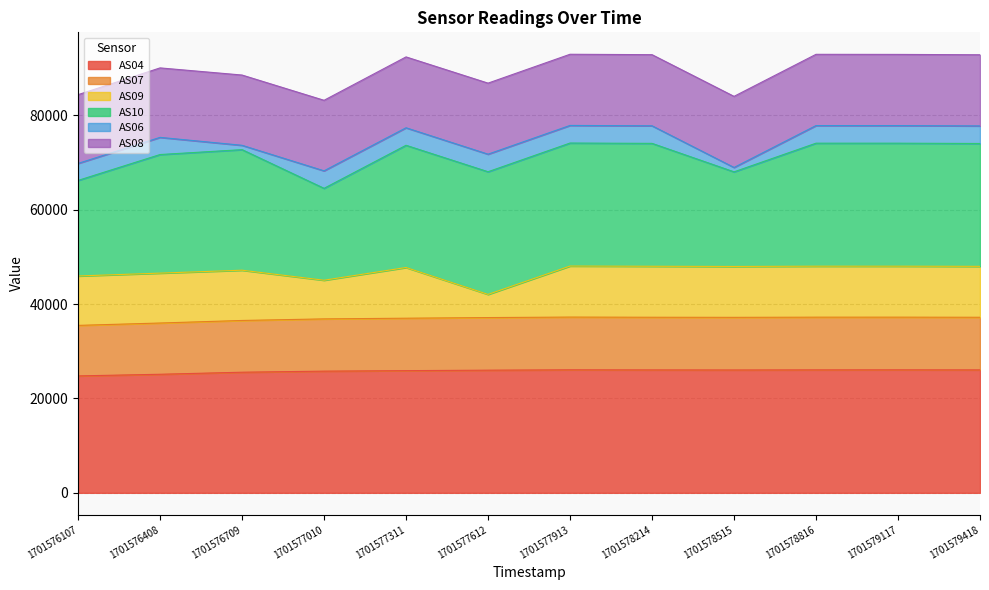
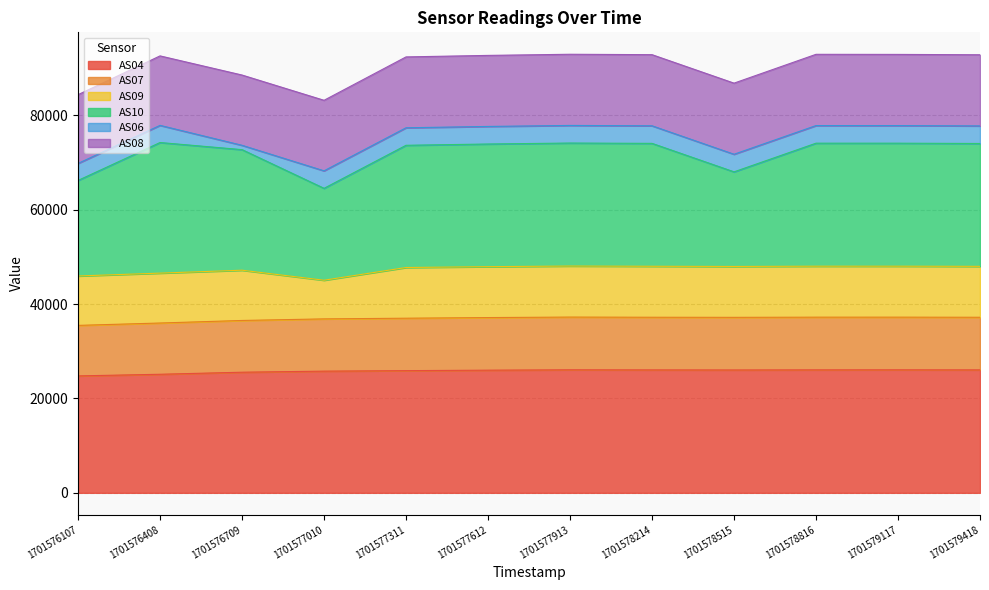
AS10, 1701576408: 25000 -> 28000
AS09, 1701577612: 5000 -> 11000
AS06, 1701578515: 1000 -> 4000
